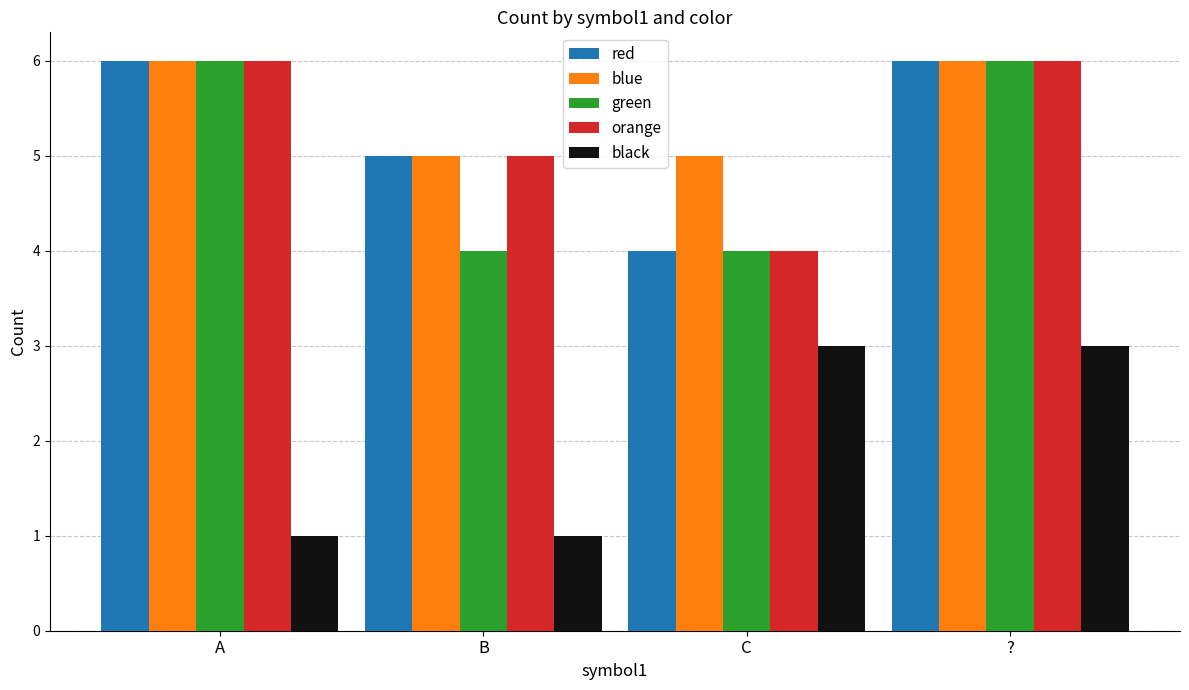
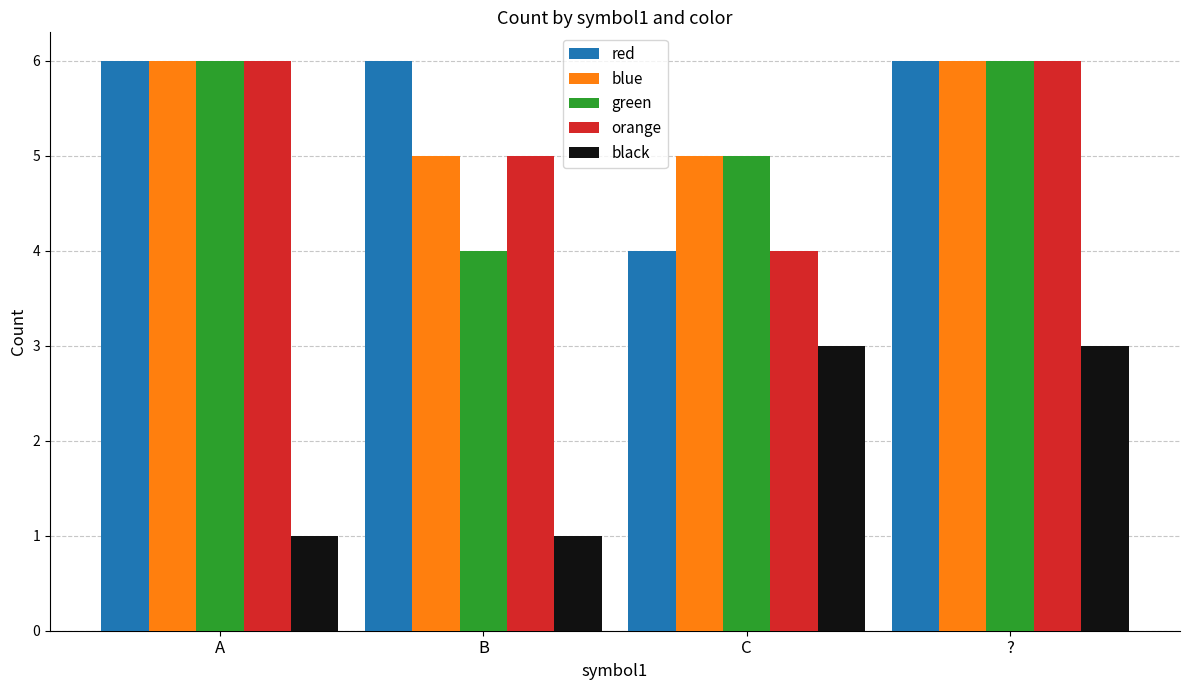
red, B: 5 -> 6
green, C: 4 -> 5
